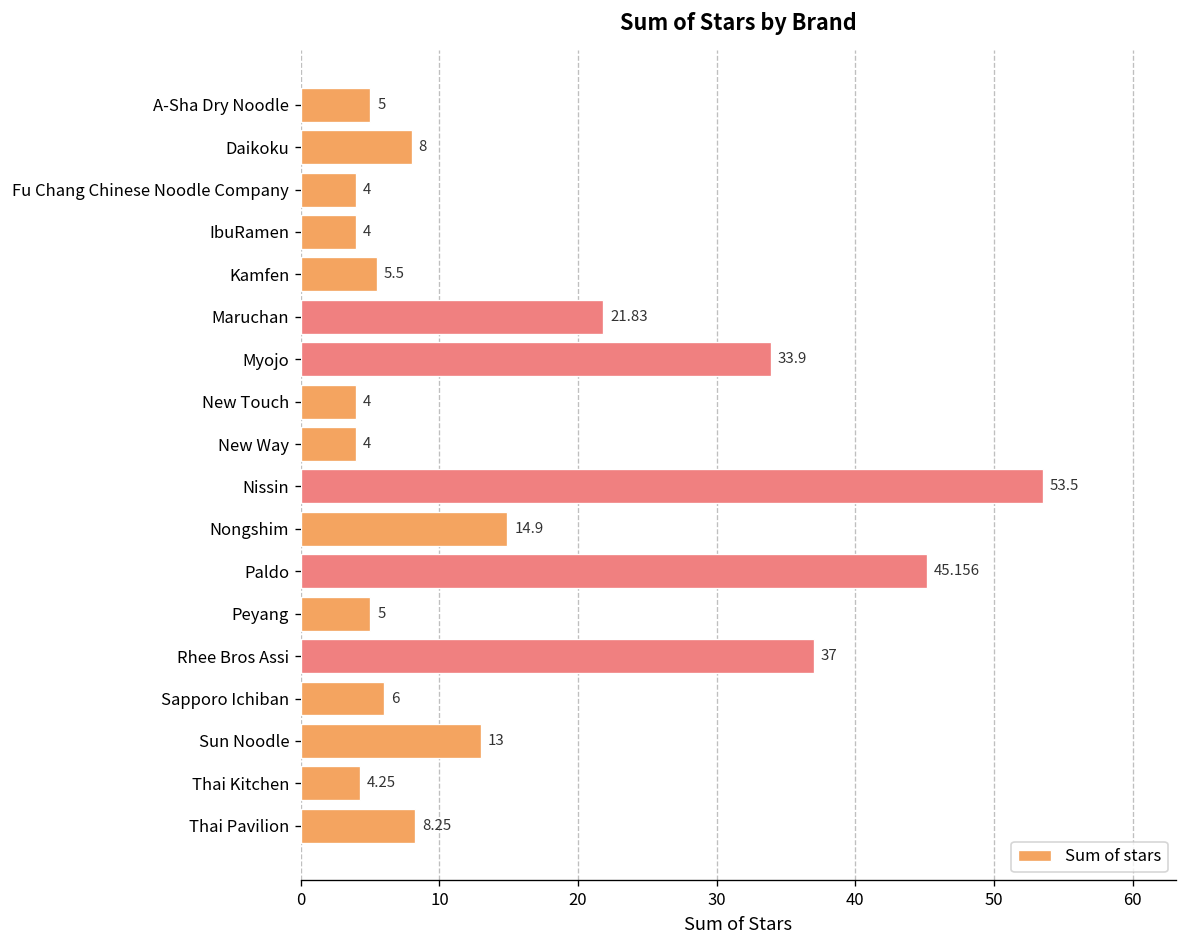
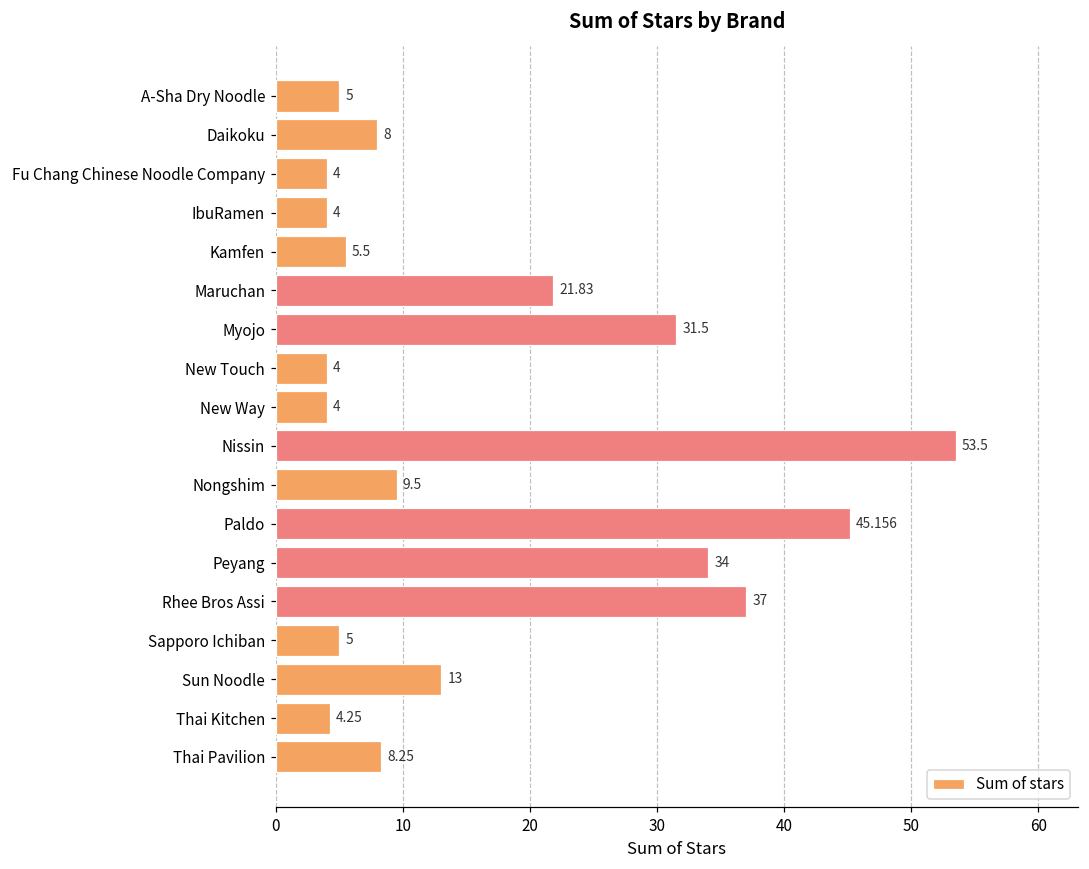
Myojo: 33.9 -> 31.5
Nongshim: 14.9 -> 9.5
Peyang: 5 -> 34
Sapporo Ichiban: 6 -> 5
